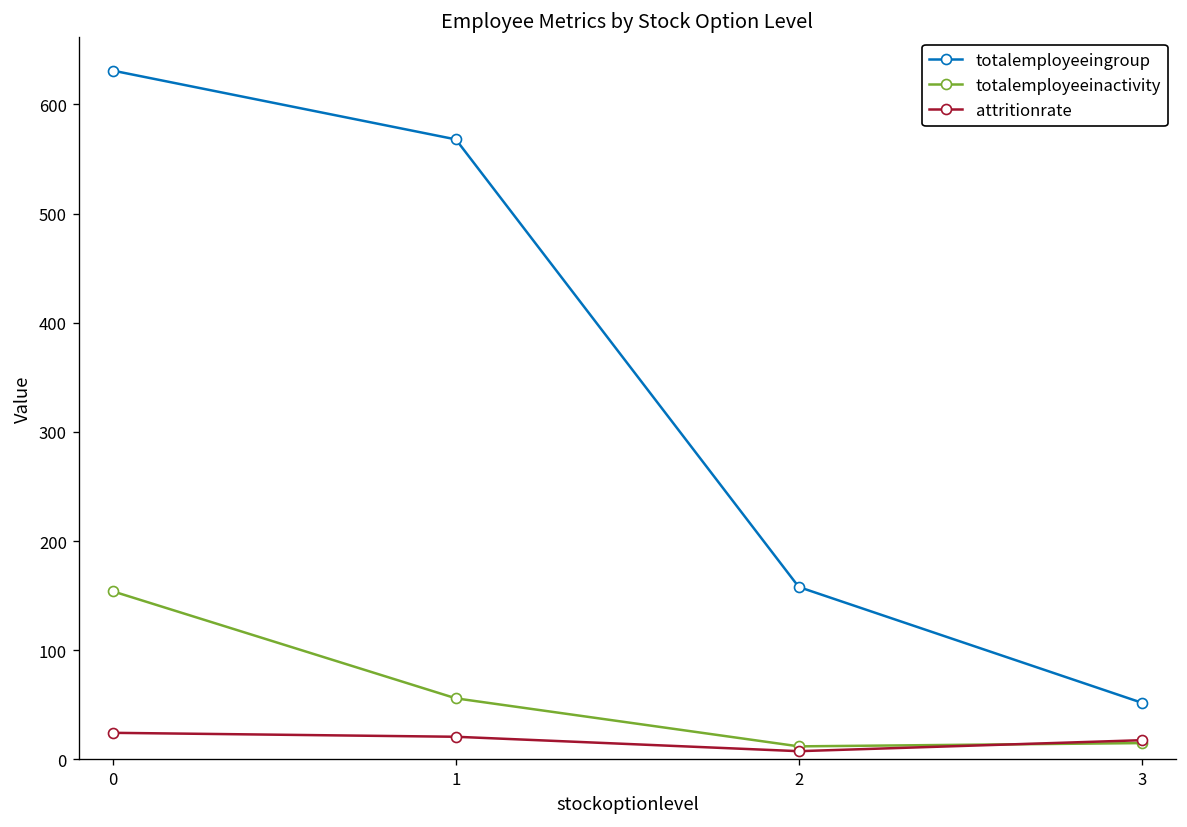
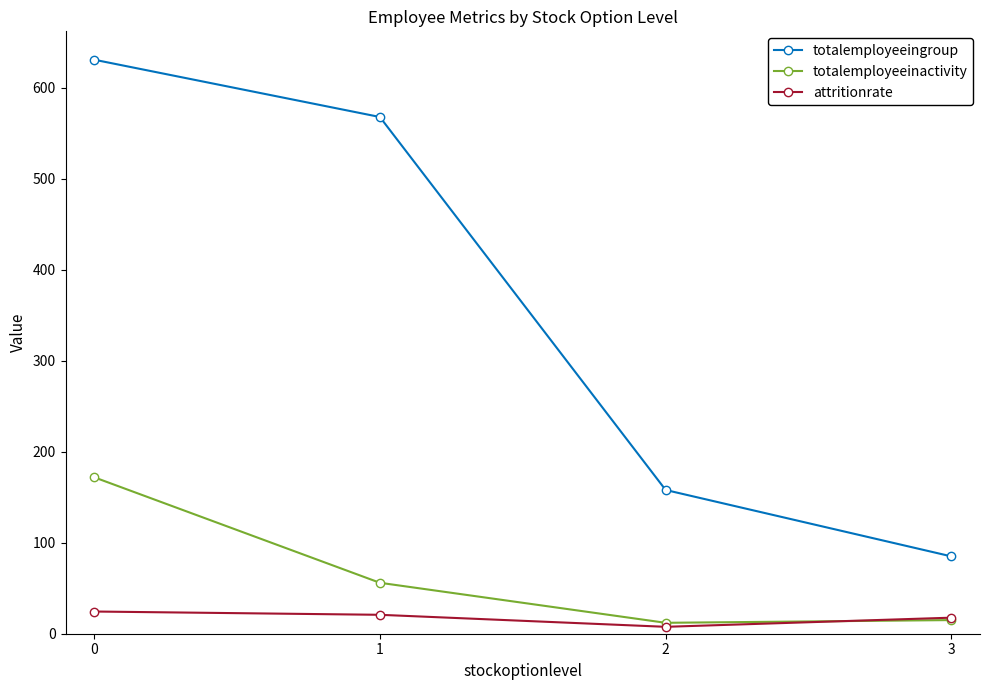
totalemployeeinactivity, 0: 150 -> 170
totalemployeeingroup, 3: 50 -> 90
